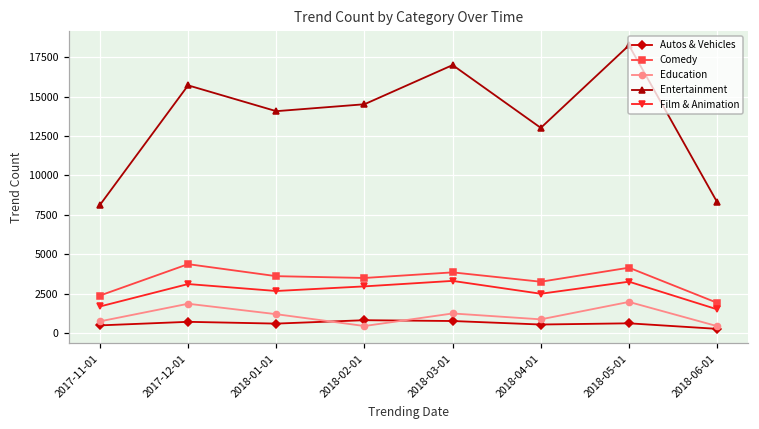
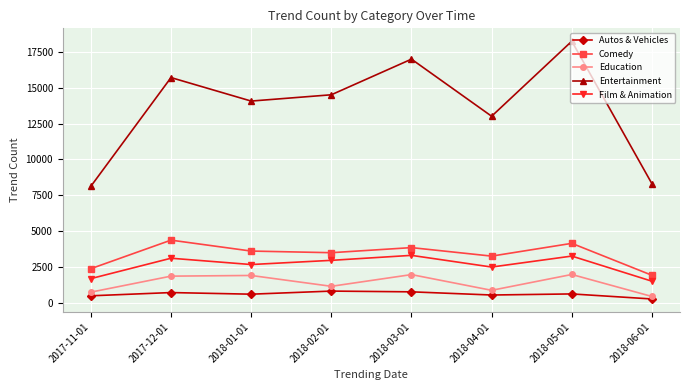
Education, 2018-01-01: 1200 -> 1900
Education, 2018-02-01: 400 -> 1100
Education, 2018-03-01: 1200 -> 2000
